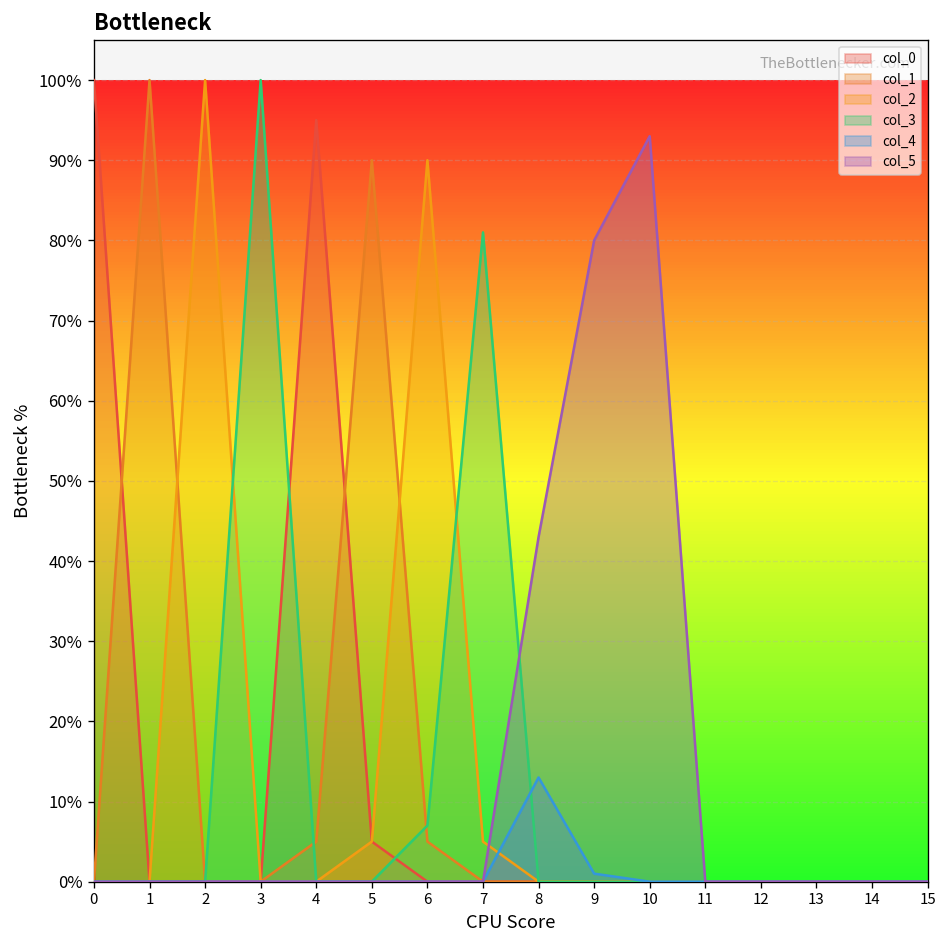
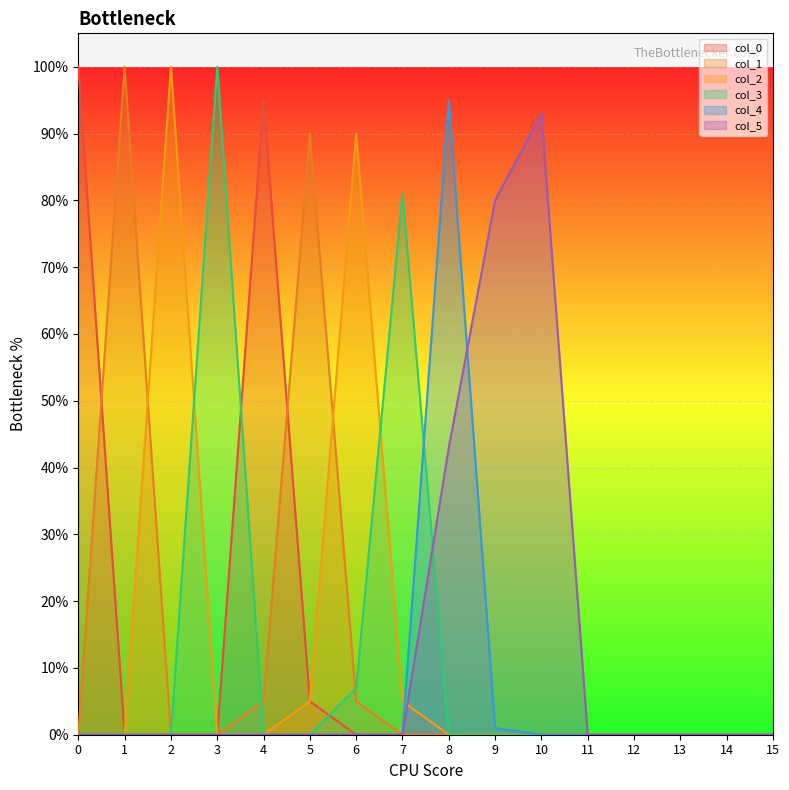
col_4, 8: 13% -> 95%
